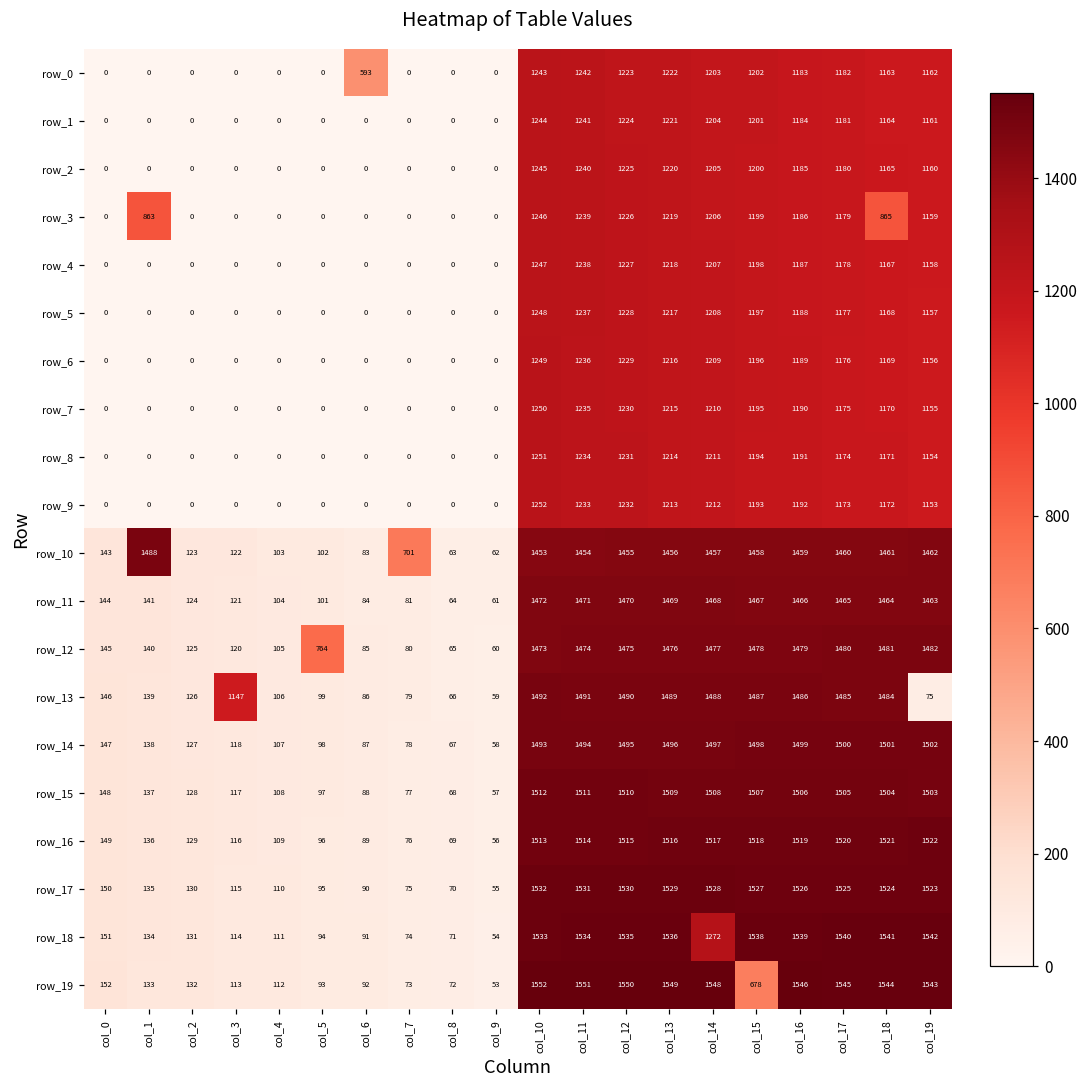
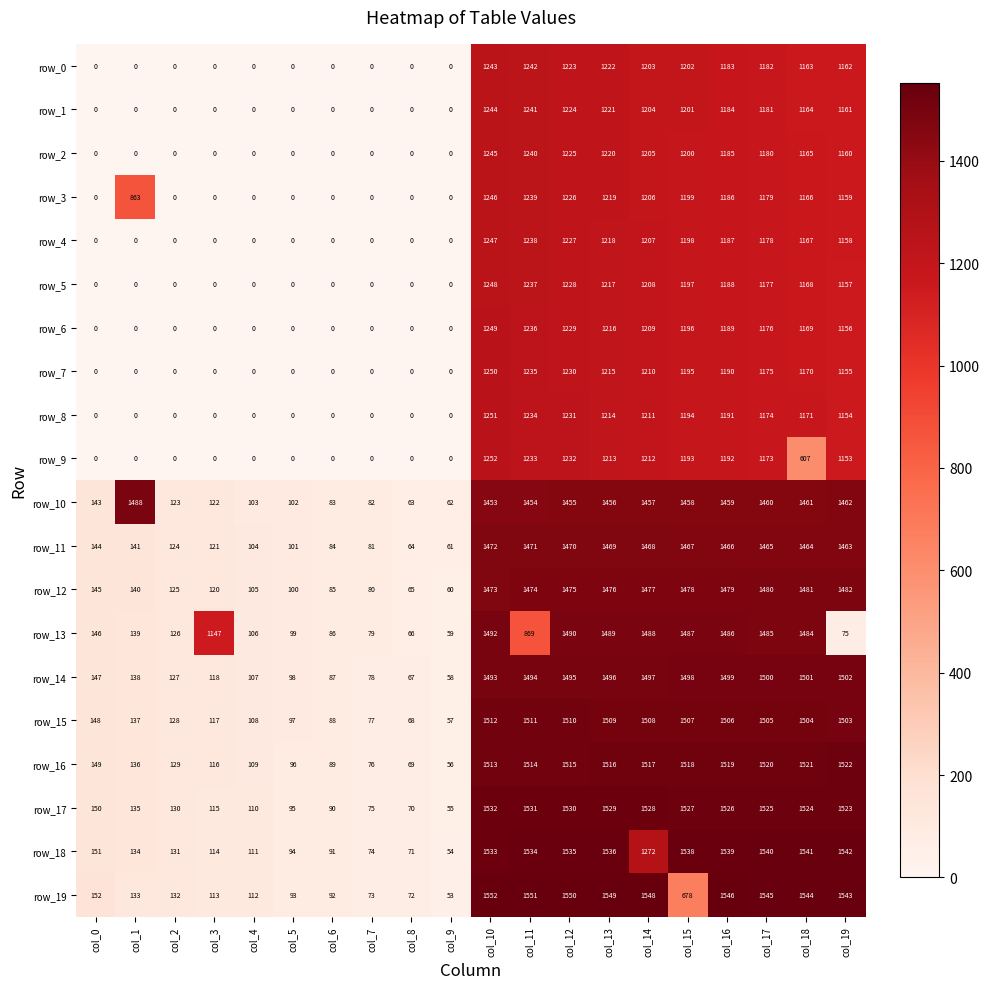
row_0, col_6: 593 -> 0
row_3, col_18: 865 -> 1166
row_9, col_18: 1172 -> 607
row_10, col_7: 701 -> 82
row_12, col_5: 764 -> 100
row_13, col_11: 1491 -> 869
